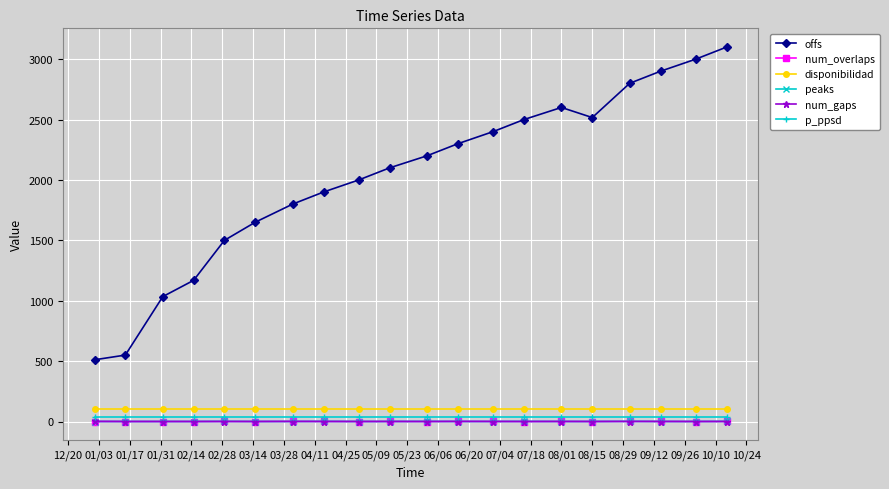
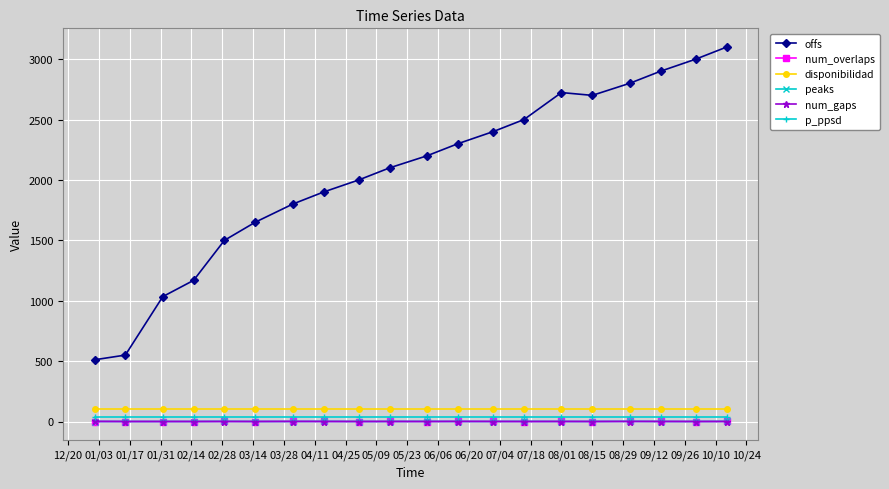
offs, 08/01: 2600 -> 2720
offs, 08/15: 2520 -> 2700
